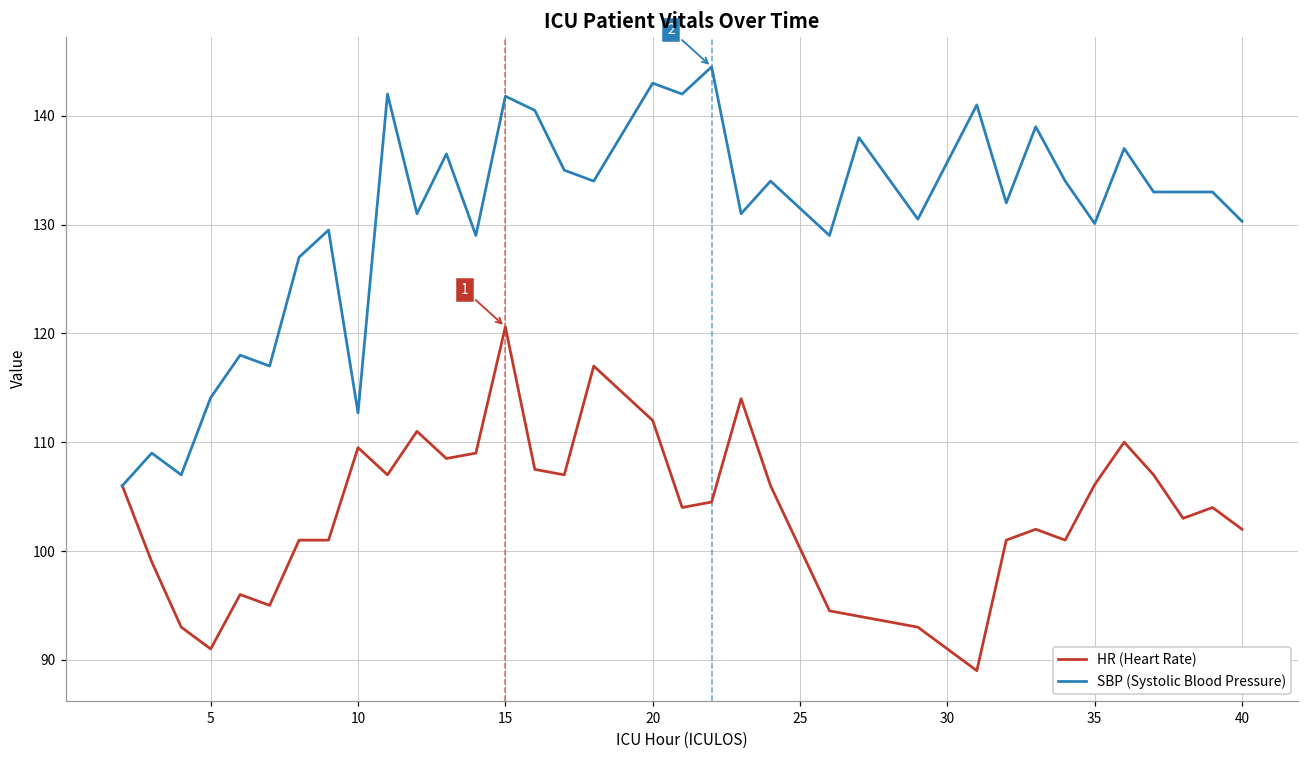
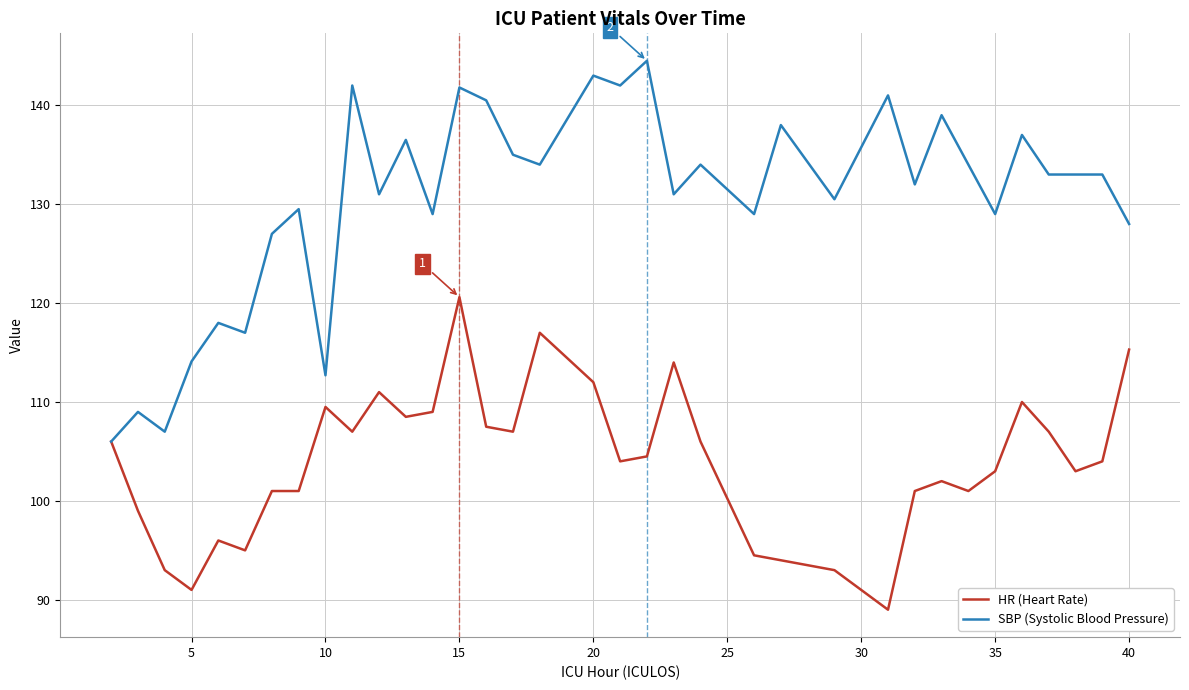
HR (Heart Rate), 35: 106 -> 103
SBP (Systolic Blood Pressure), 35: 130 -> 129
HR (Heart Rate), 40: 102 -> 115
SBP (Systolic Blood Pressure), 40: 130 -> 128
